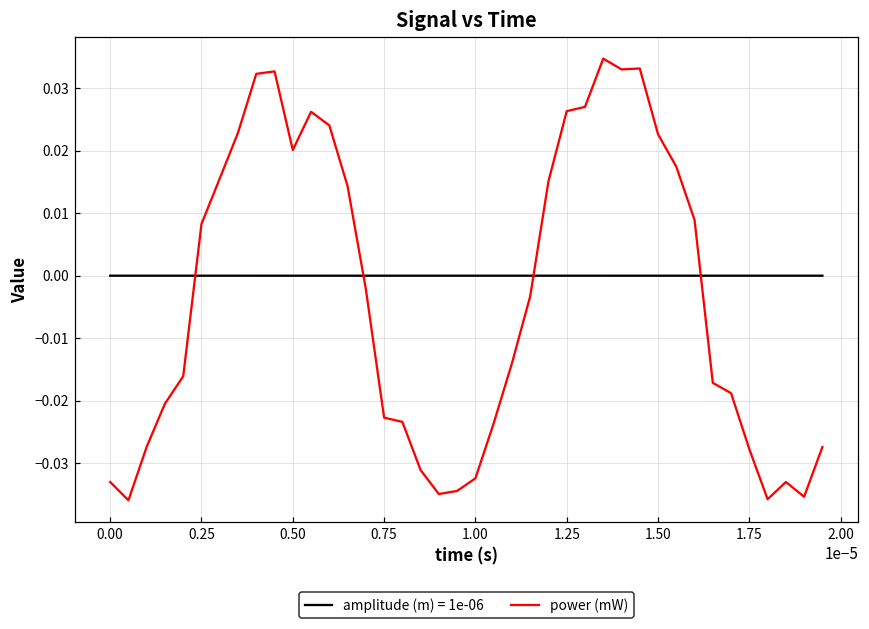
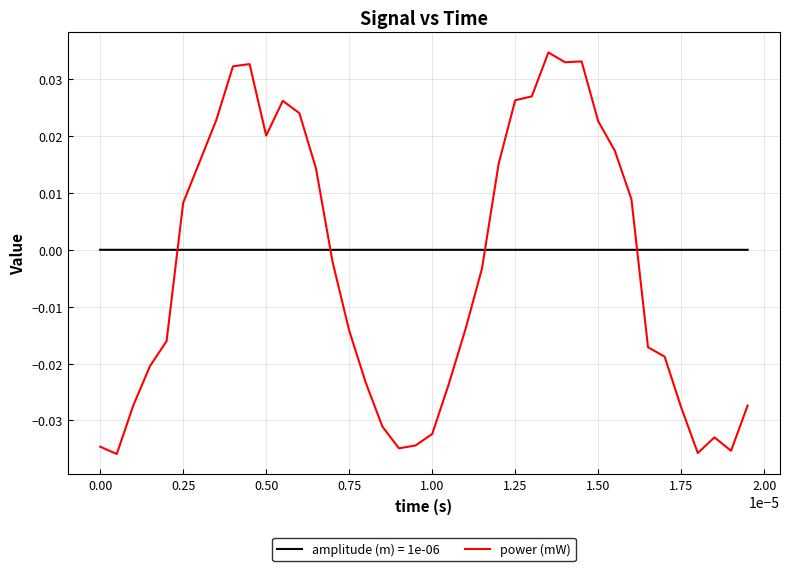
power (mW), 0.00: -0.033 -> -0.035
power (mW), 0.75: -0.023 -> -0.014
